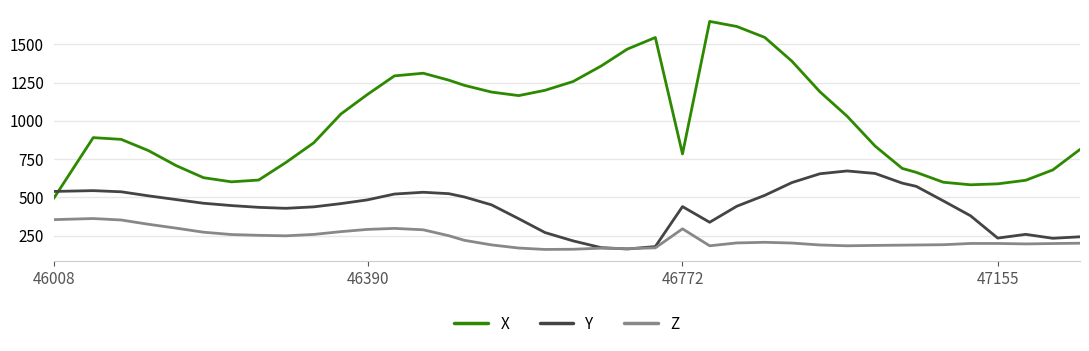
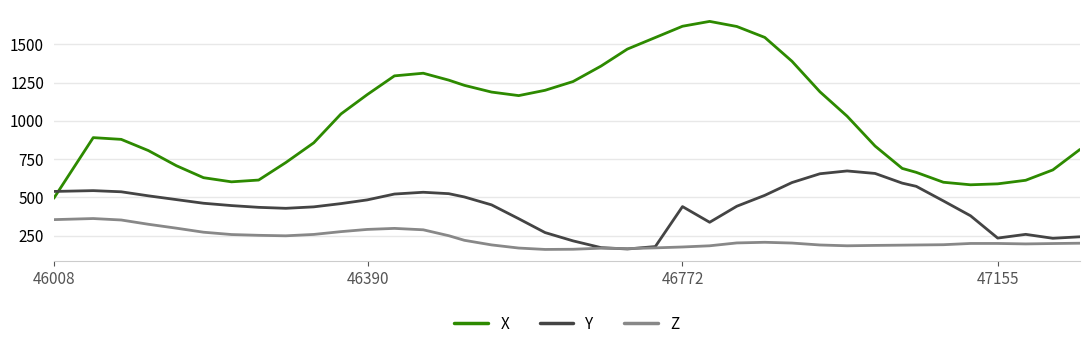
X, 46772: 780 -> 1620
Z, 46772: 290 -> 180
